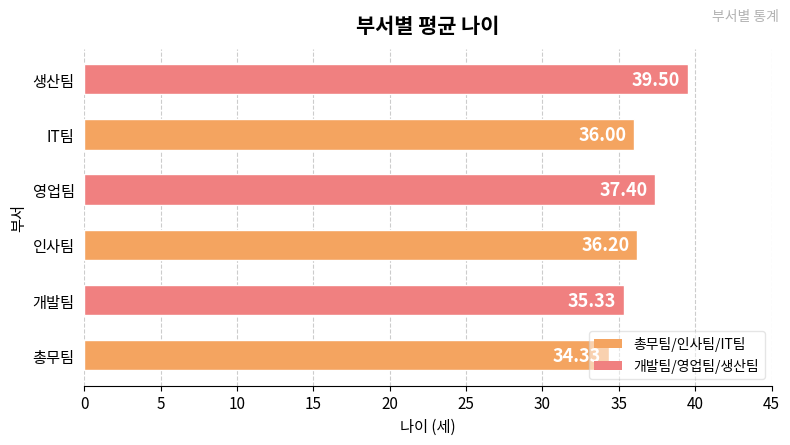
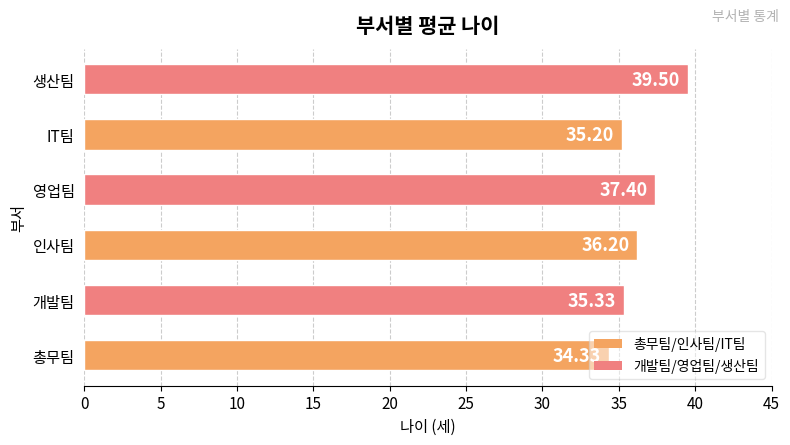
IT팀: 36.00 -> 35.20
